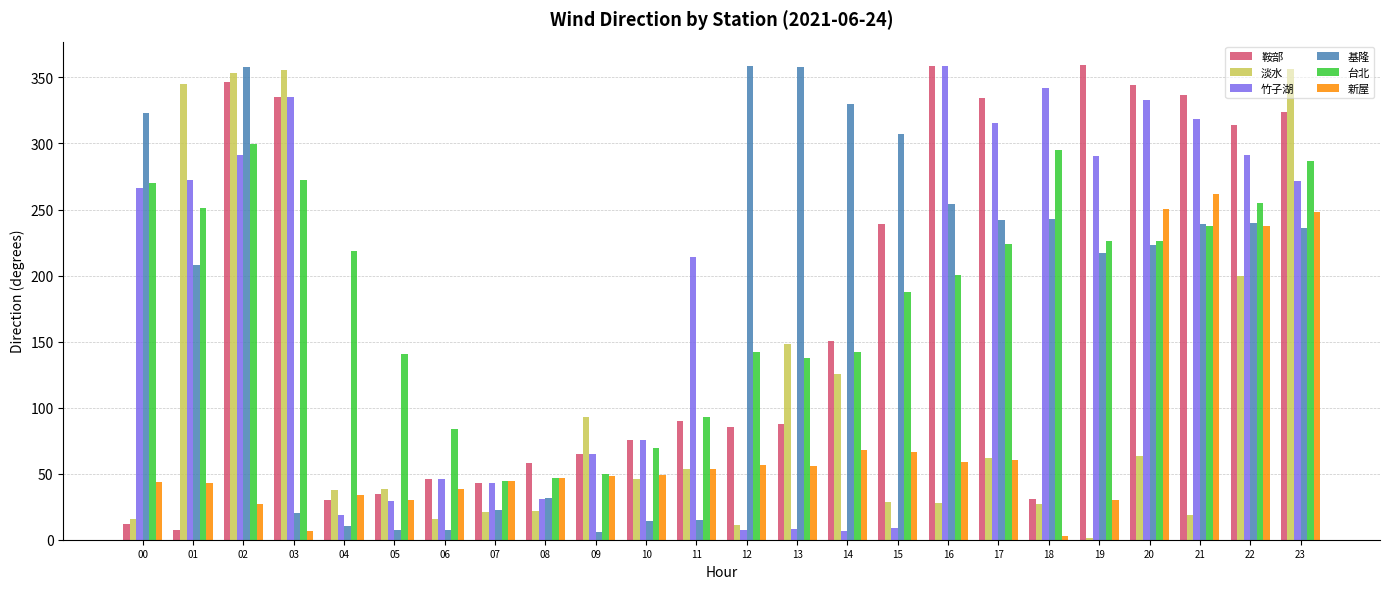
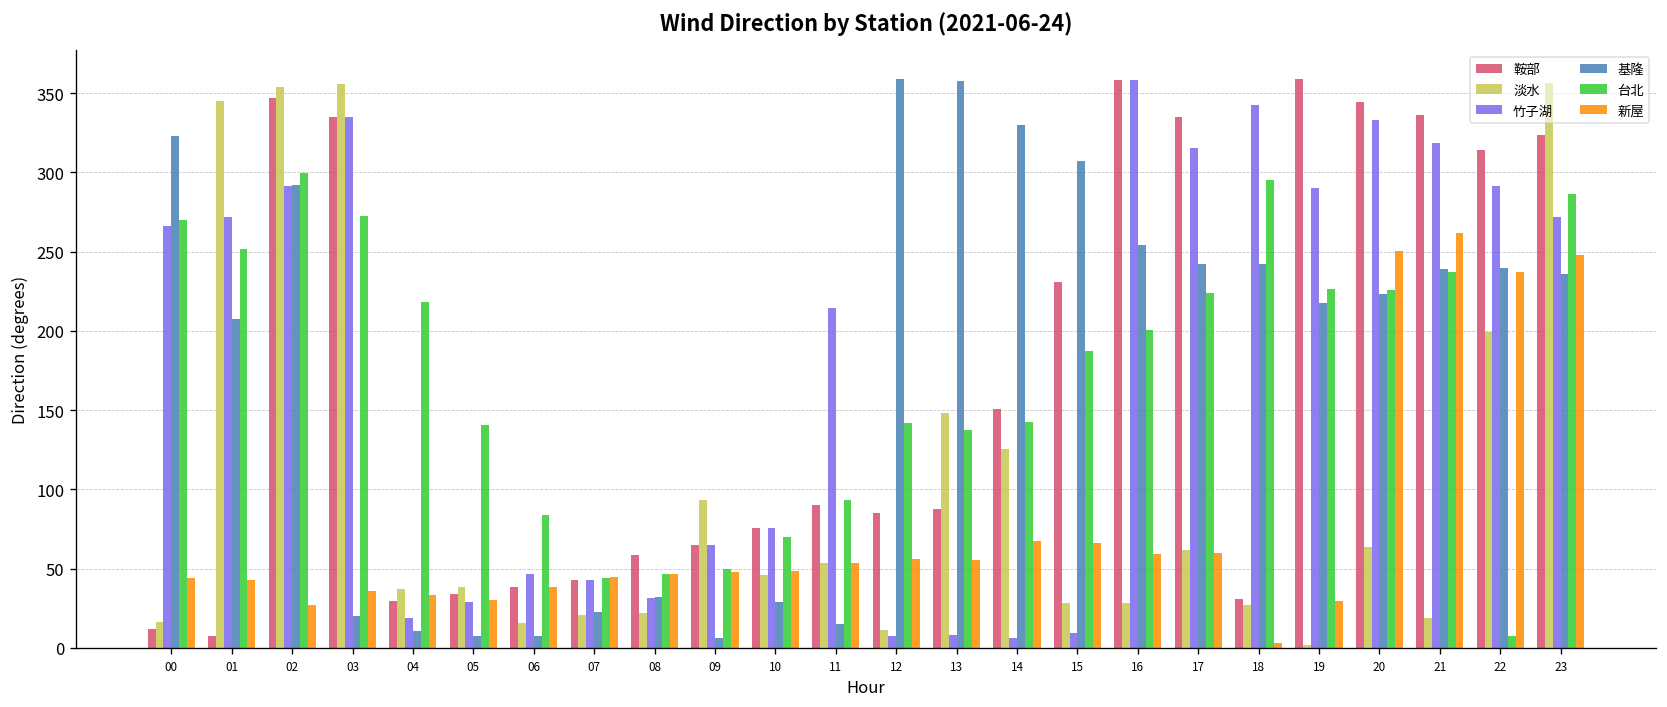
基隆, 02: 358 -> 292
新屋, 03: 7 -> 36
鞍部, 06: 46 -> 38
基隆, 10: 14 -> 29
鞍部, 15: 239 -> 231
台北, 22: 255 -> 8
